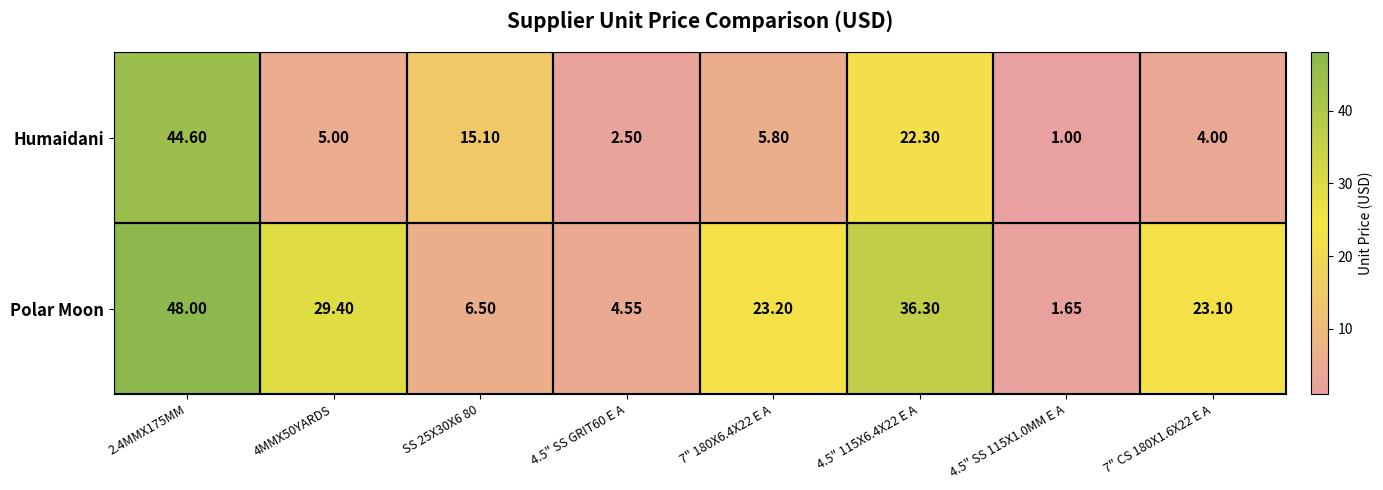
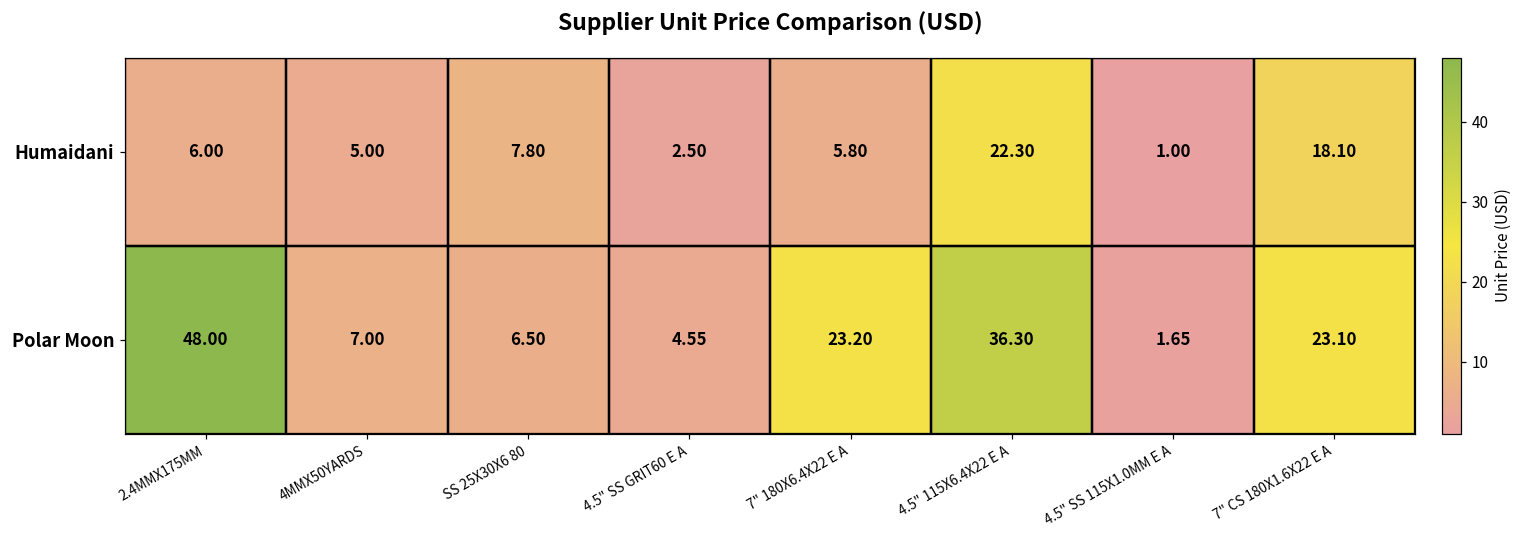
Humaidani, 2.4MMX175MM: 44.60 -> 6.00
Humaidani, SS 25X30X6 80: 15.10 -> 7.80
Humaidani, 7" CS 180X1.6X22 E A: 4.00 -> 18.10
Polar Moon, 4MMX50YARDS: 29.40 -> 7.00
